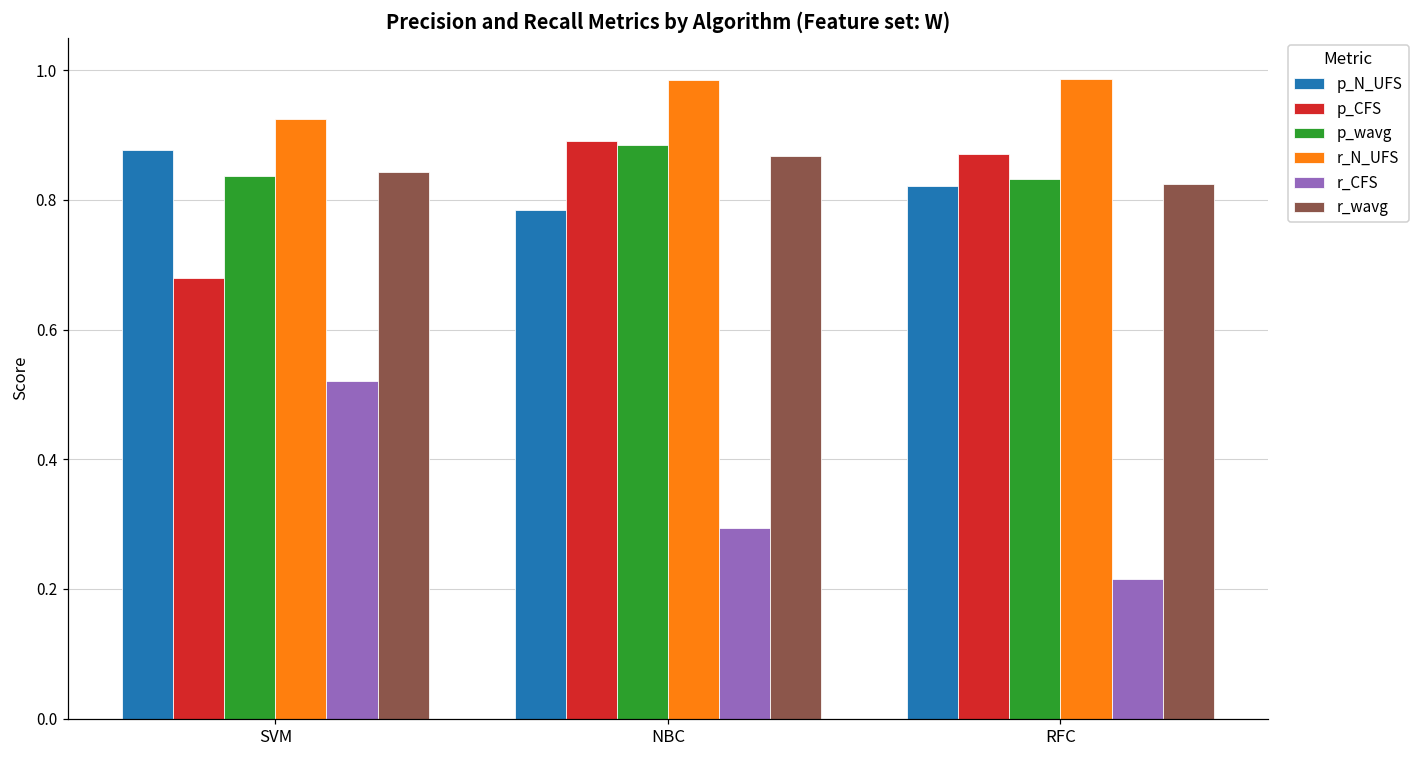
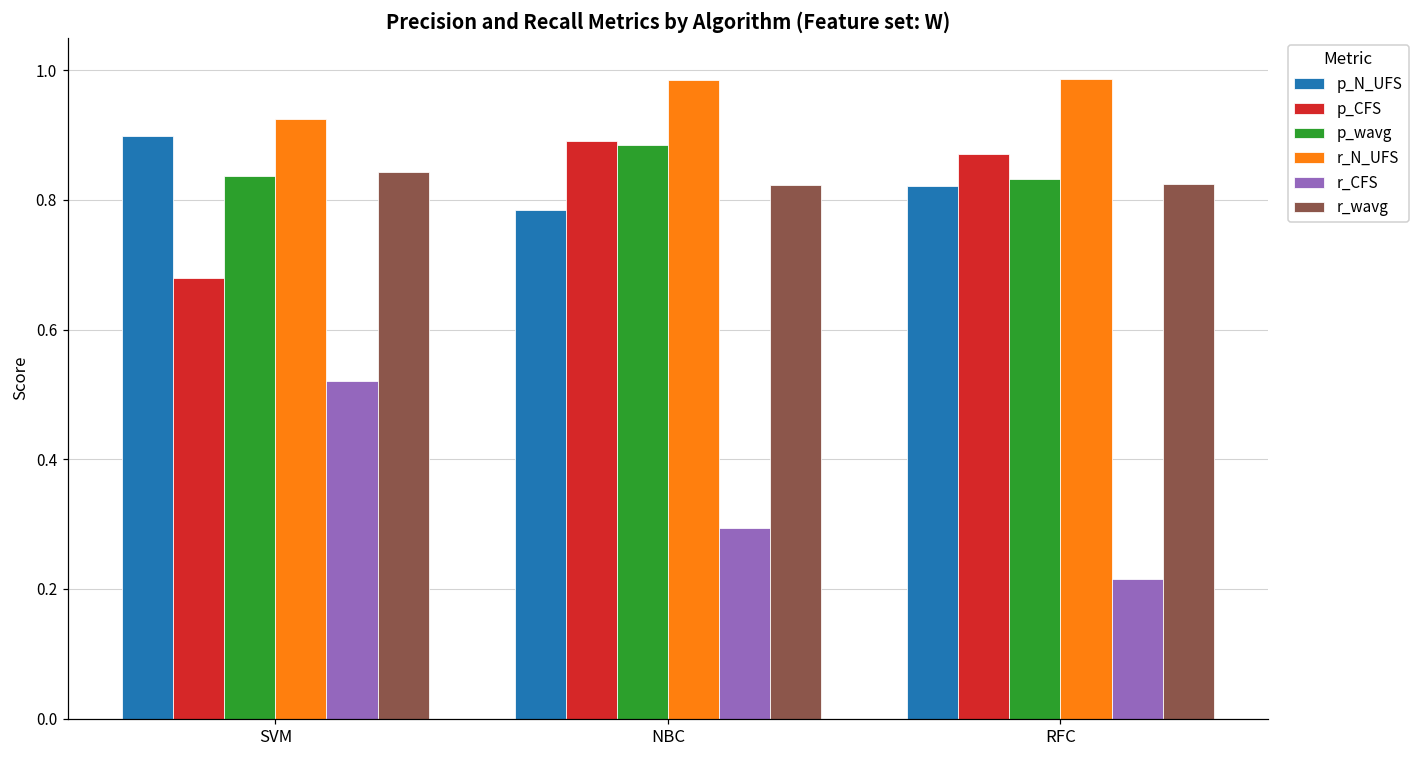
p_N_UFS, SVM: 0.88 -> 0.90
r_wavg, NBC: 0.87 -> 0.82
